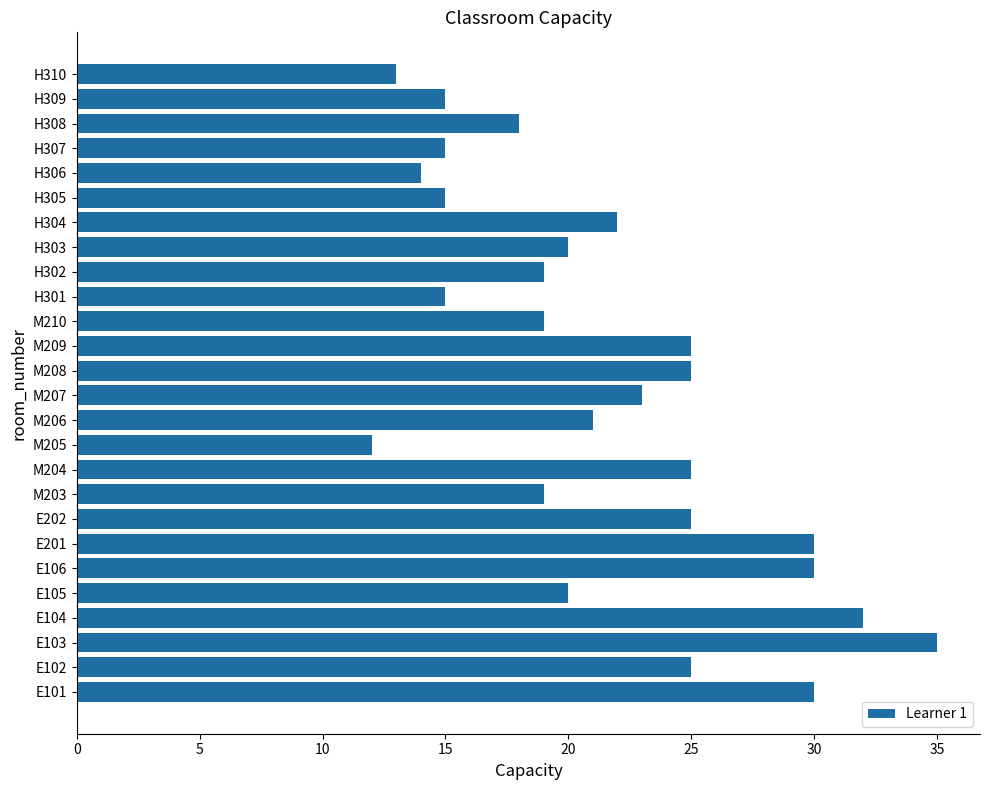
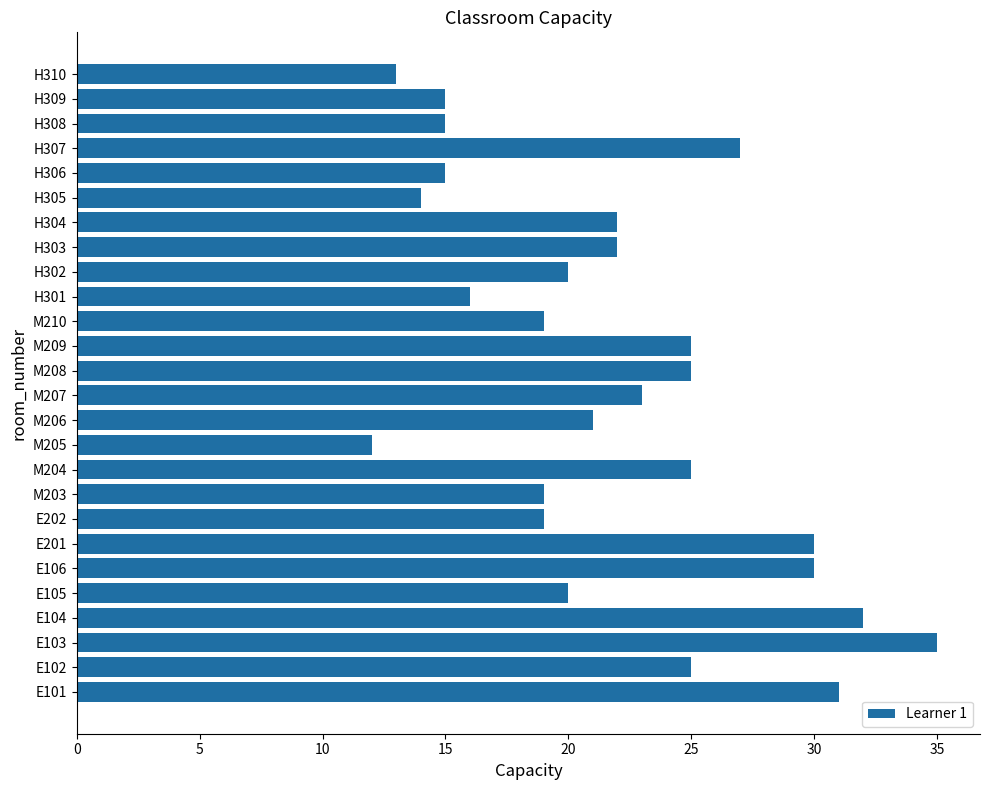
H308: 18 -> 15
H307: 15 -> 27
H306: 14 -> 15
H305: 15 -> 14
H303: 20 -> 22
H302: 19 -> 20
H301: 15 -> 16
E202: 25 -> 19
E101: 30 -> 31
